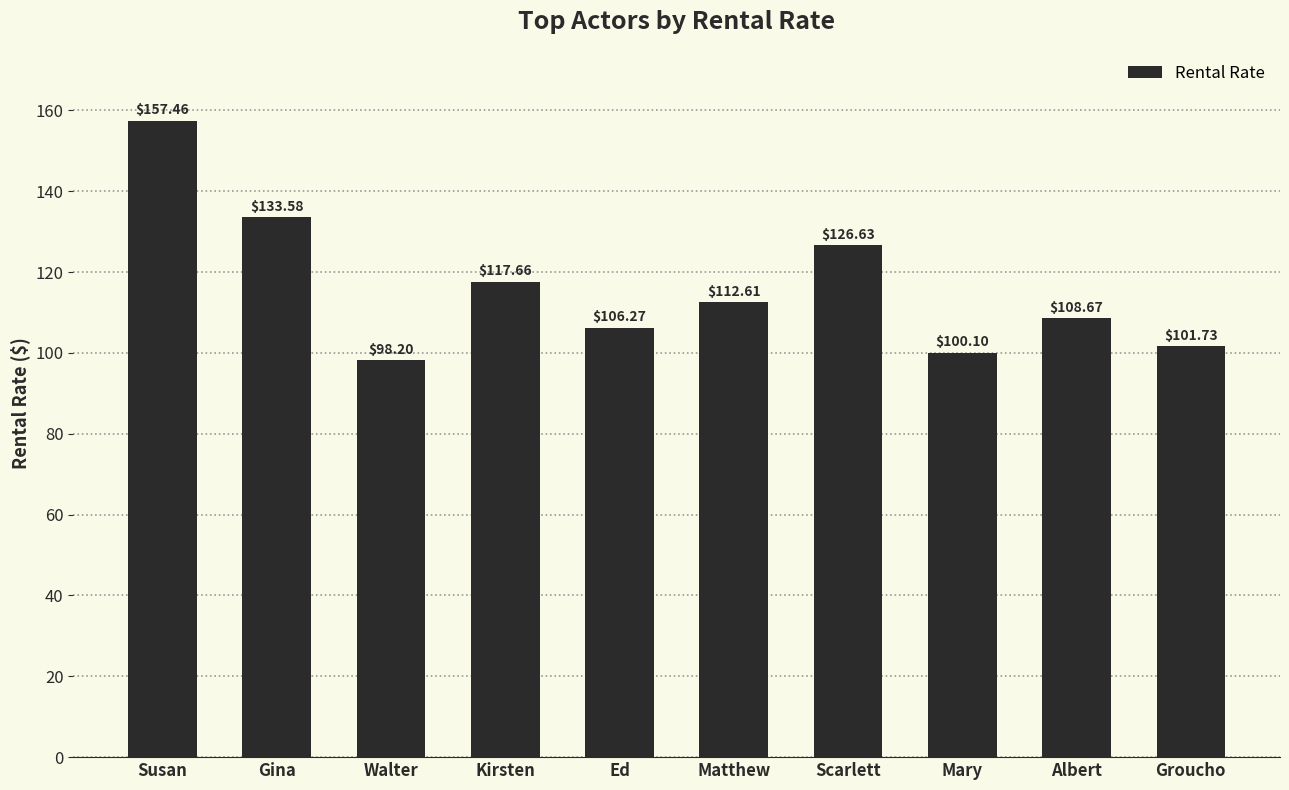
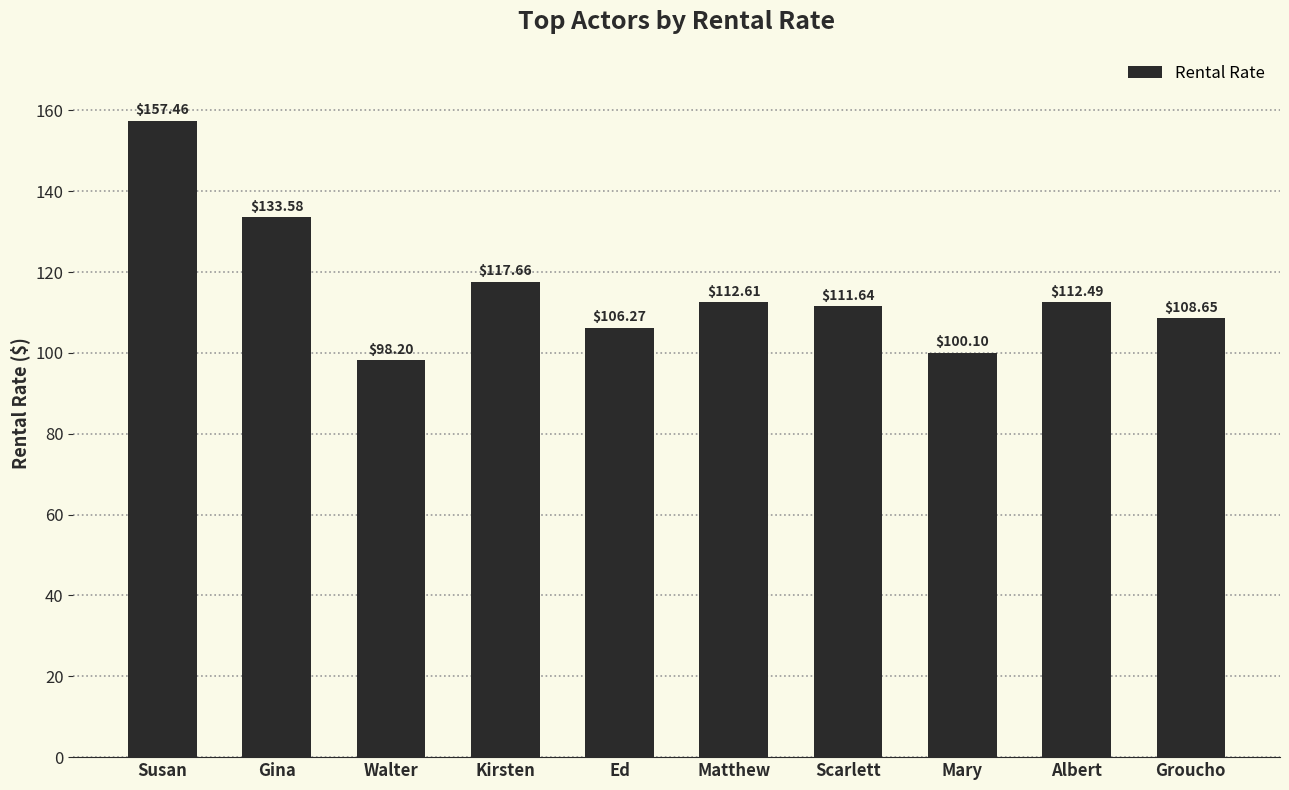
Scarlett: $126.63 -> $111.64
Albert: $108.67 -> $112.49
Groucho: $101.73 -> $108.65
